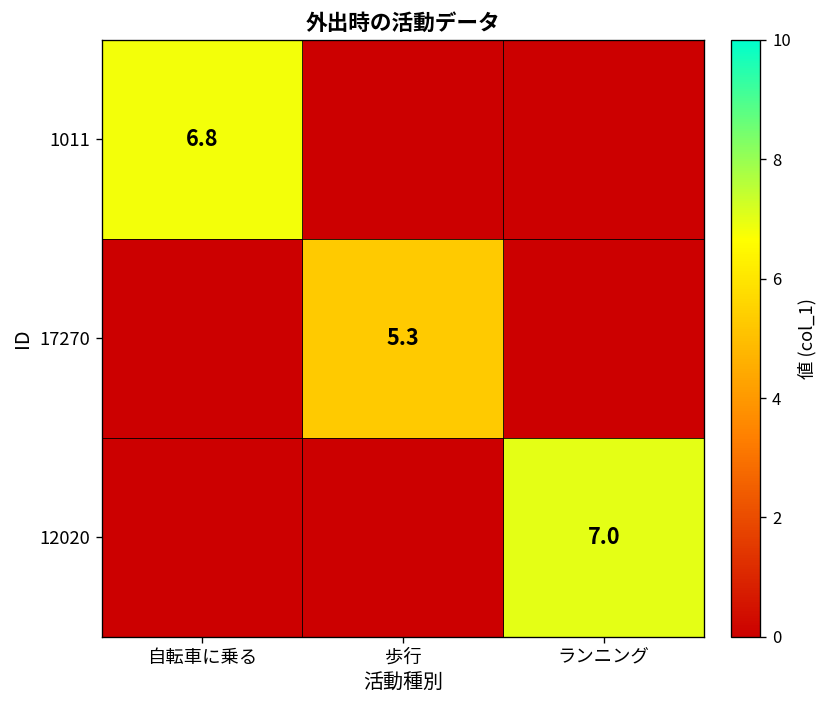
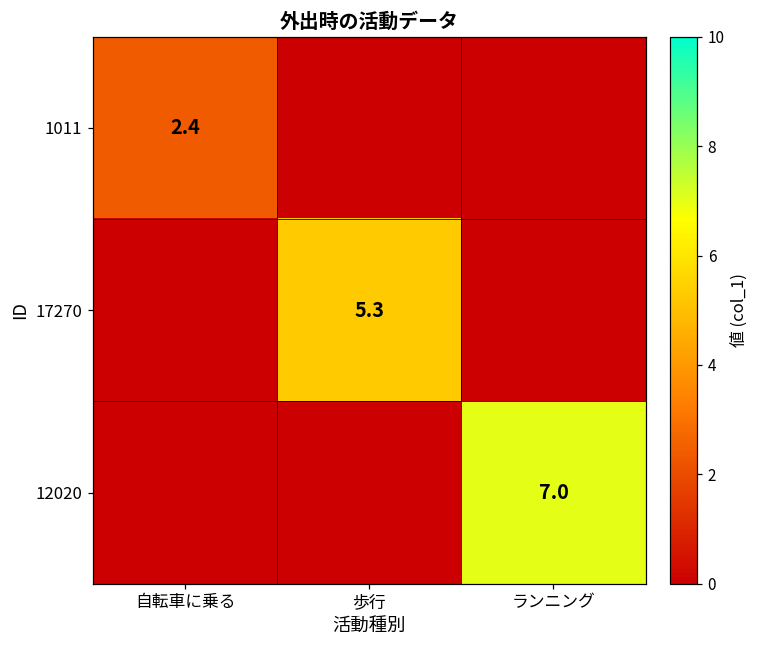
1011, 自転車に乗る: 6.8 -> 2.4
